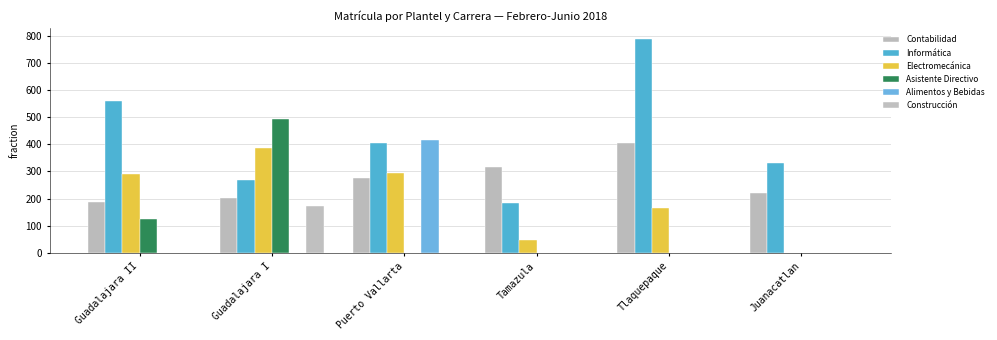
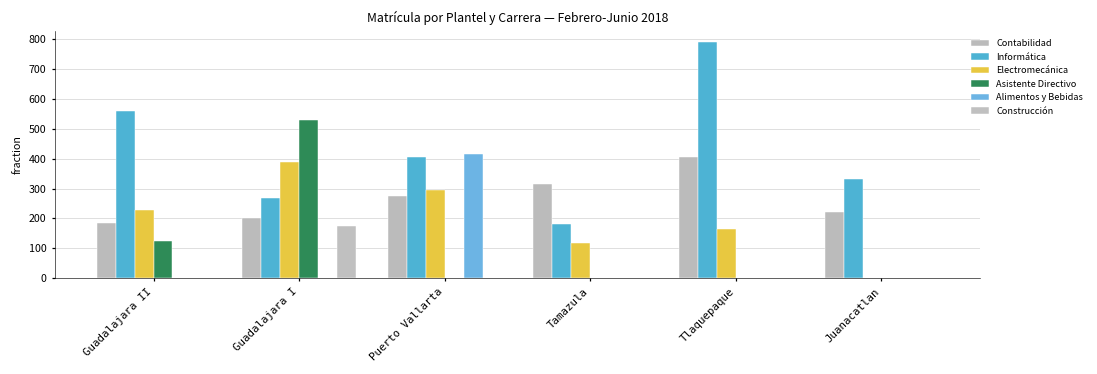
Electromecánica, Guadalajara II: 290 -> 230
Asistente Directivo, Guadalajara I: 490 -> 530
Electromecánica, Tamazula: 50 -> 120
